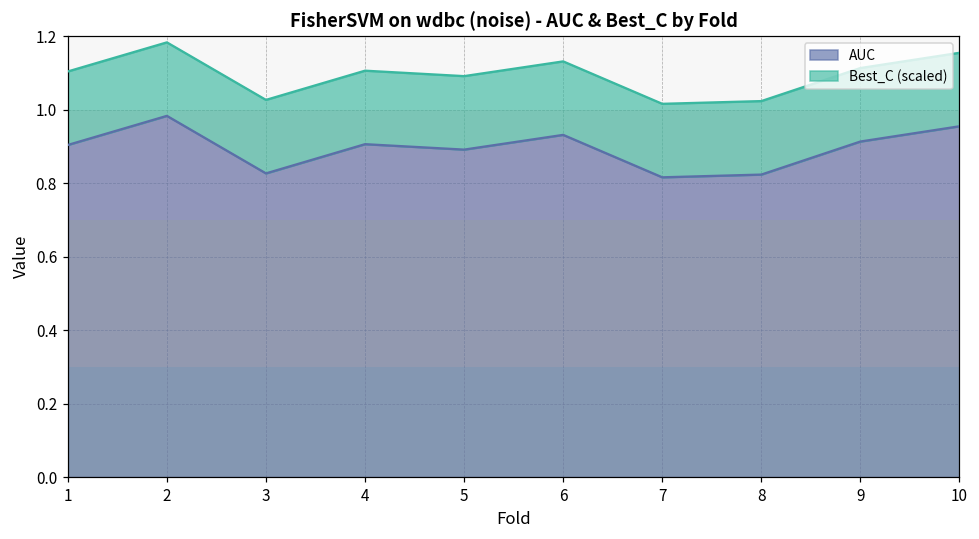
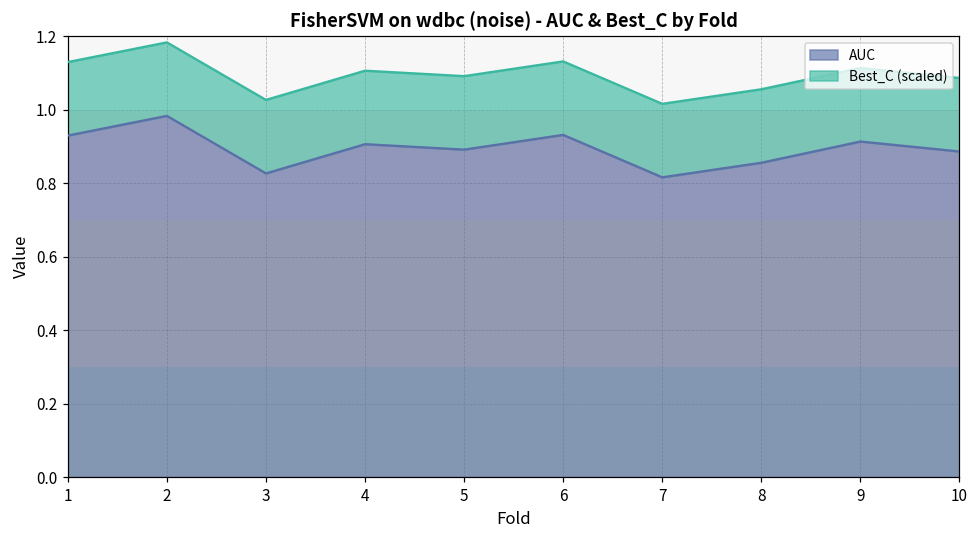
AUC, 1: 0.90 -> 0.93
AUC, 8: 0.82 -> 0.86
AUC, 10: 0.95 -> 0.89
